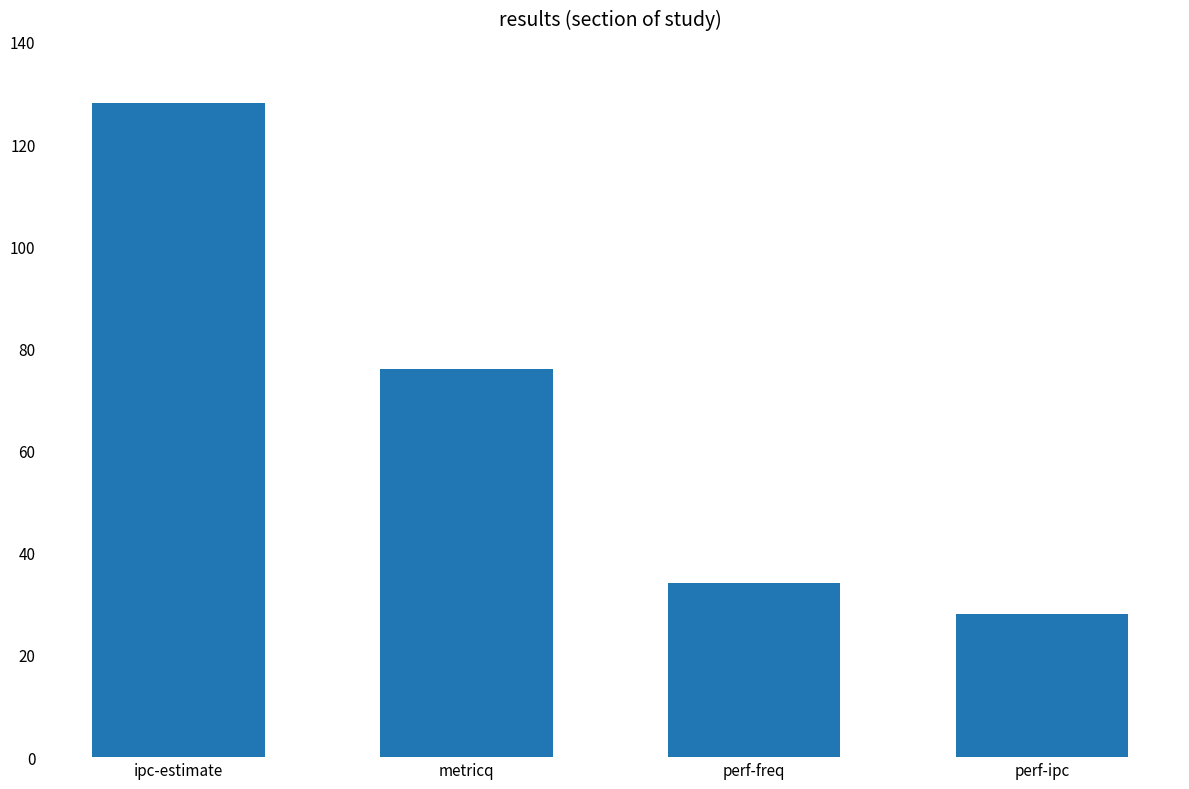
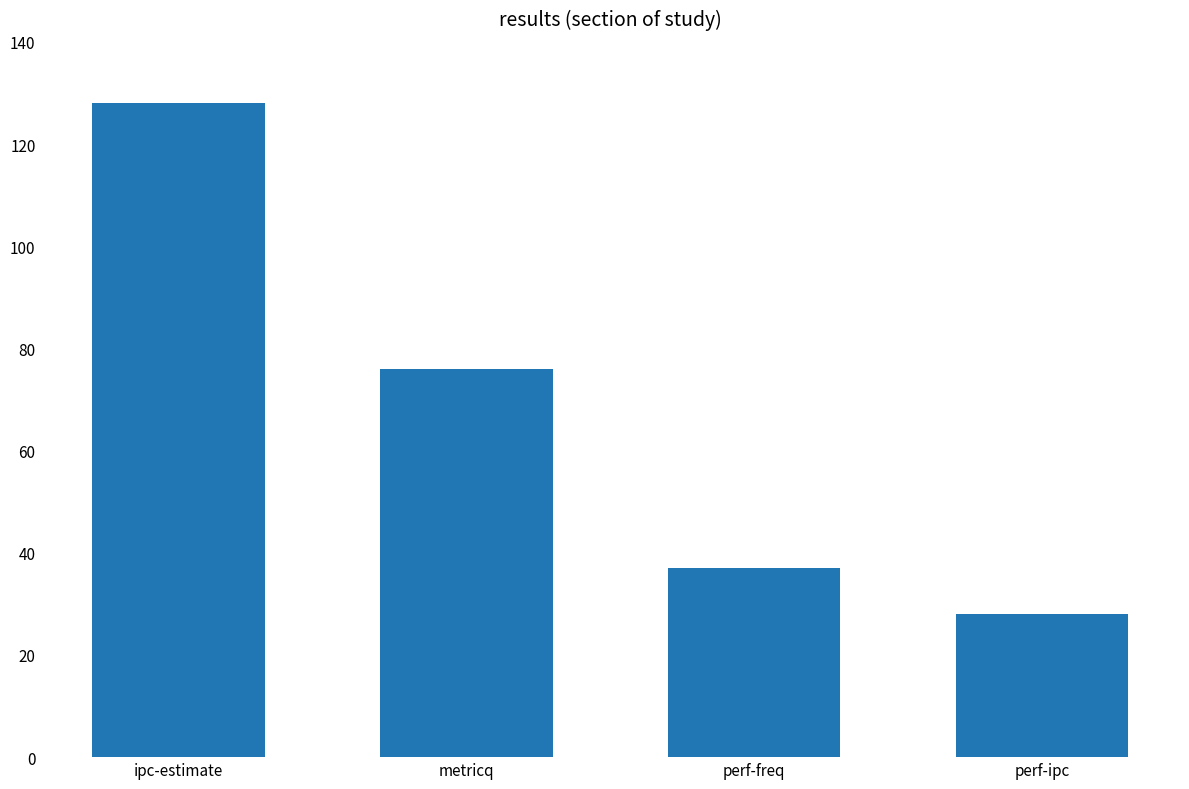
perf-freq: 34 -> 37
